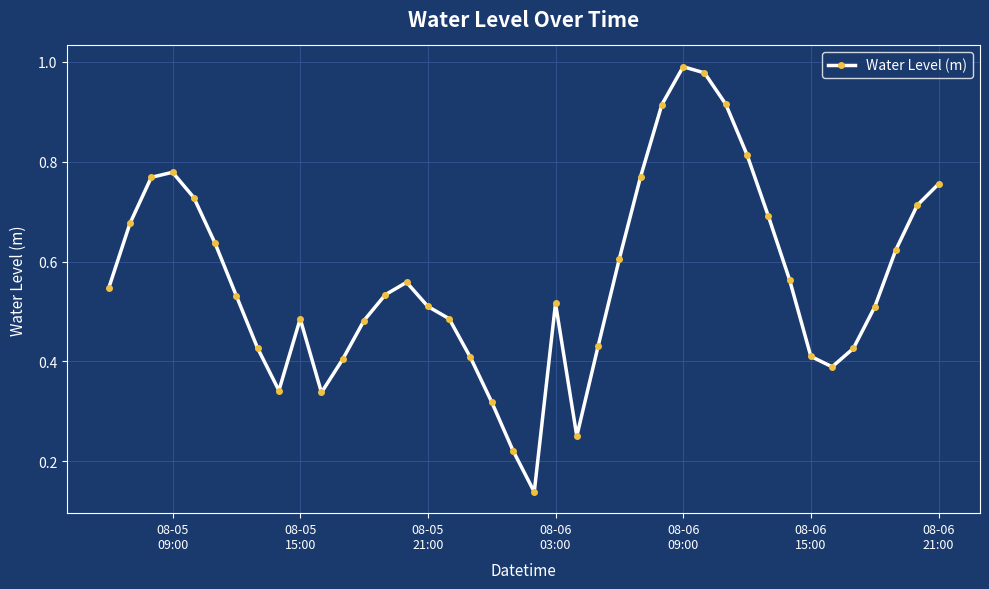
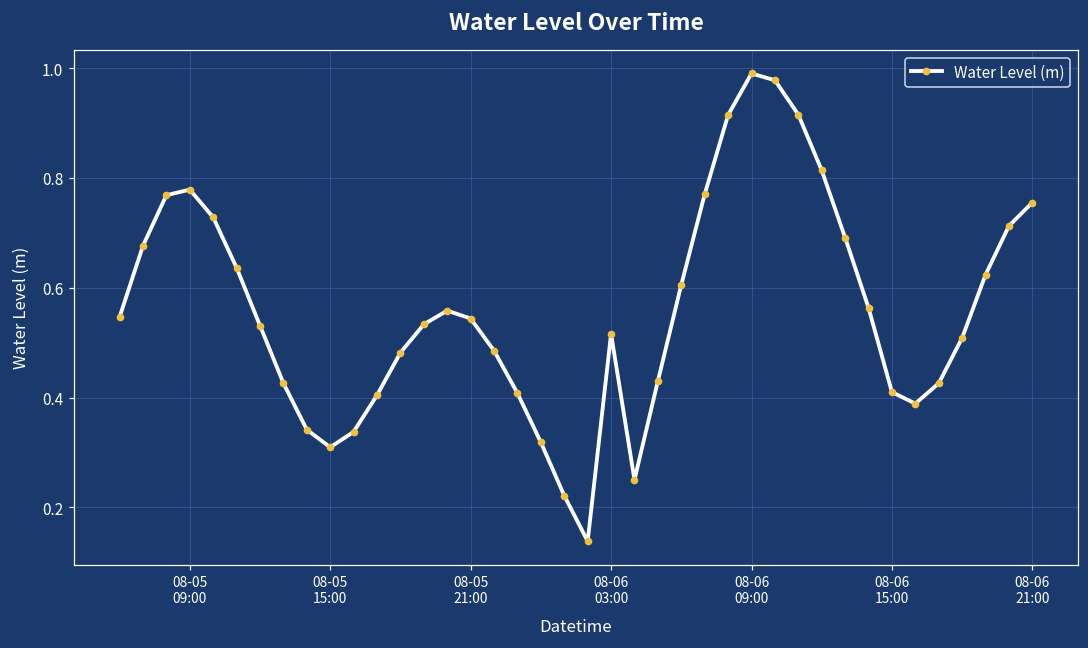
08-05 15:00: 0.49 -> 0.31
08-05 21:00: 0.51 -> 0.54
